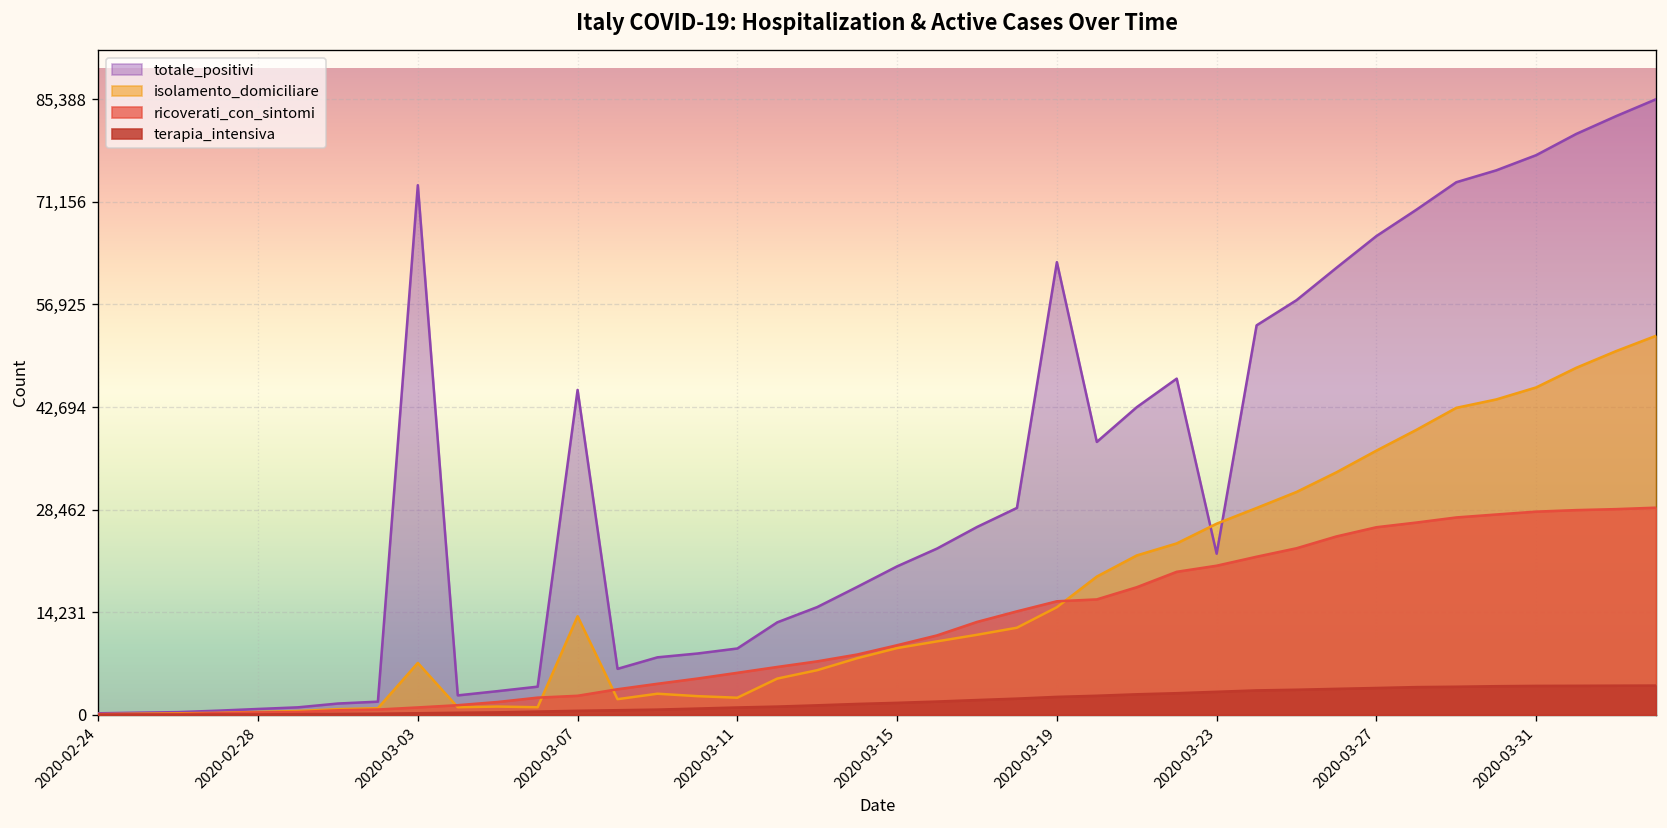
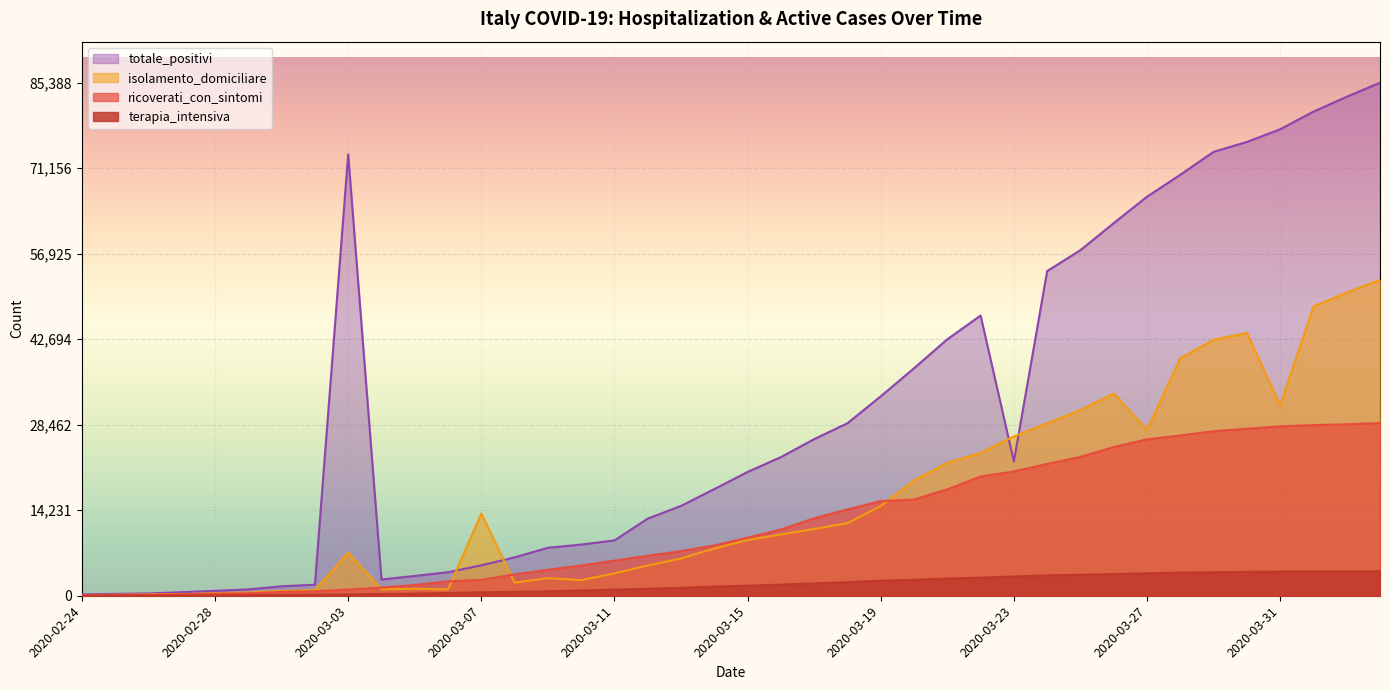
totale_positivi, 2020-03-07: 45,000 -> 5,000
isolamento_domiciliare, 2020-03-11: 2,000 -> 4,000
totale_positivi, 2020-03-19: 63,000 -> 33,000
isolamento_domiciliare, 2020-03-27: 37,000 -> 28,000
isolamento_domiciliare, 2020-03-31: 45,000 -> 32,000
